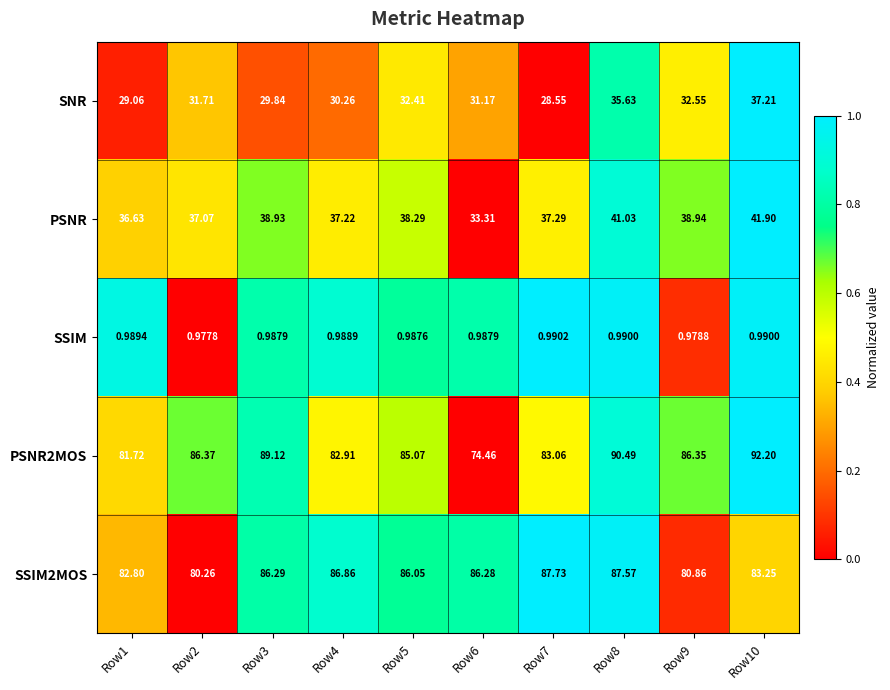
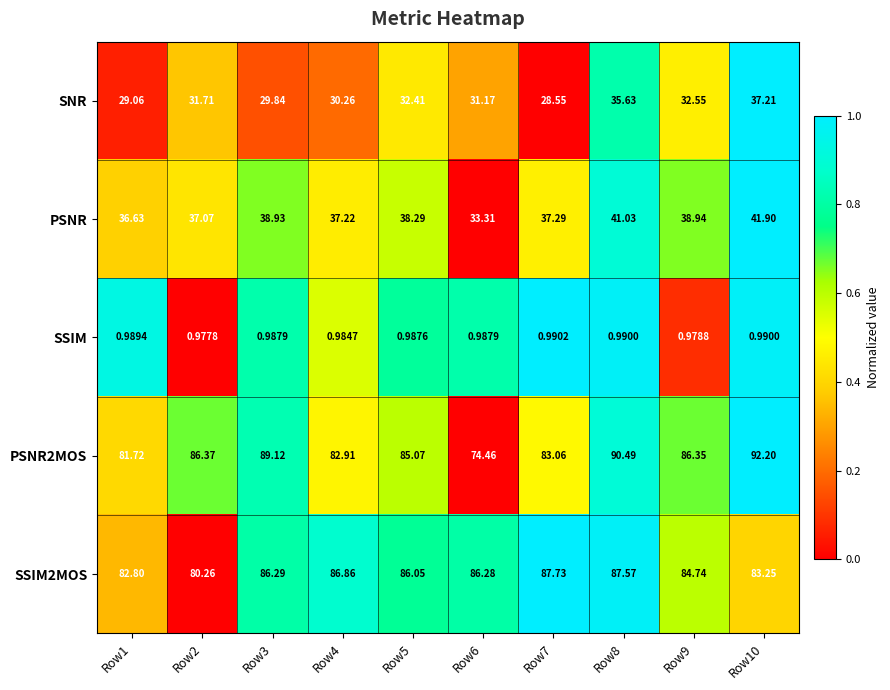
SSIM, Row4: 0.9889 -> 0.9847
SSIM2MOS, Row9: 80.86 -> 84.74
